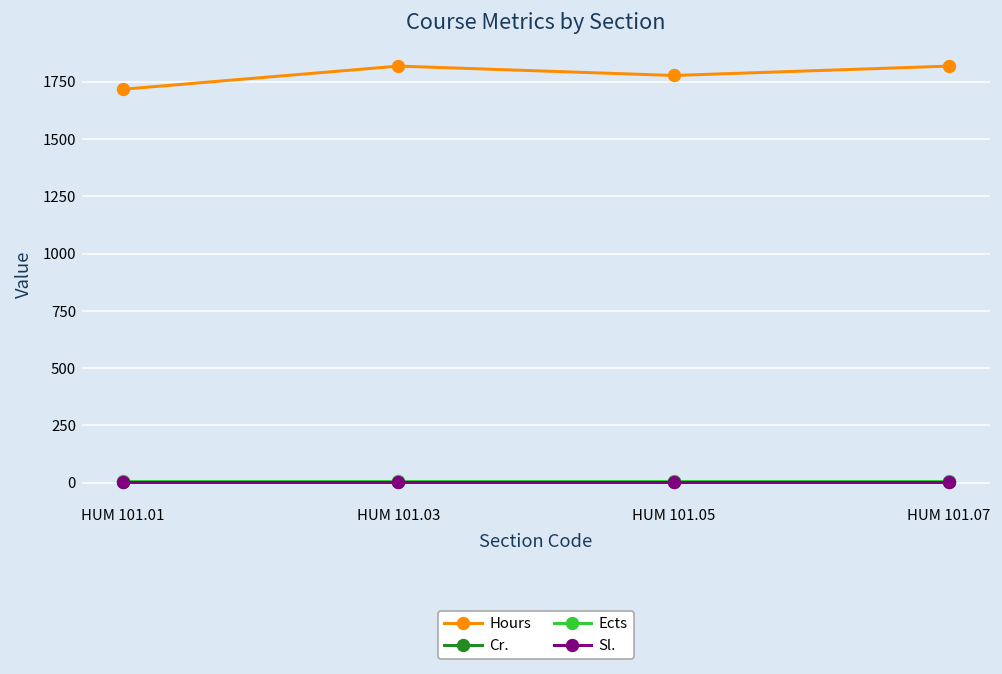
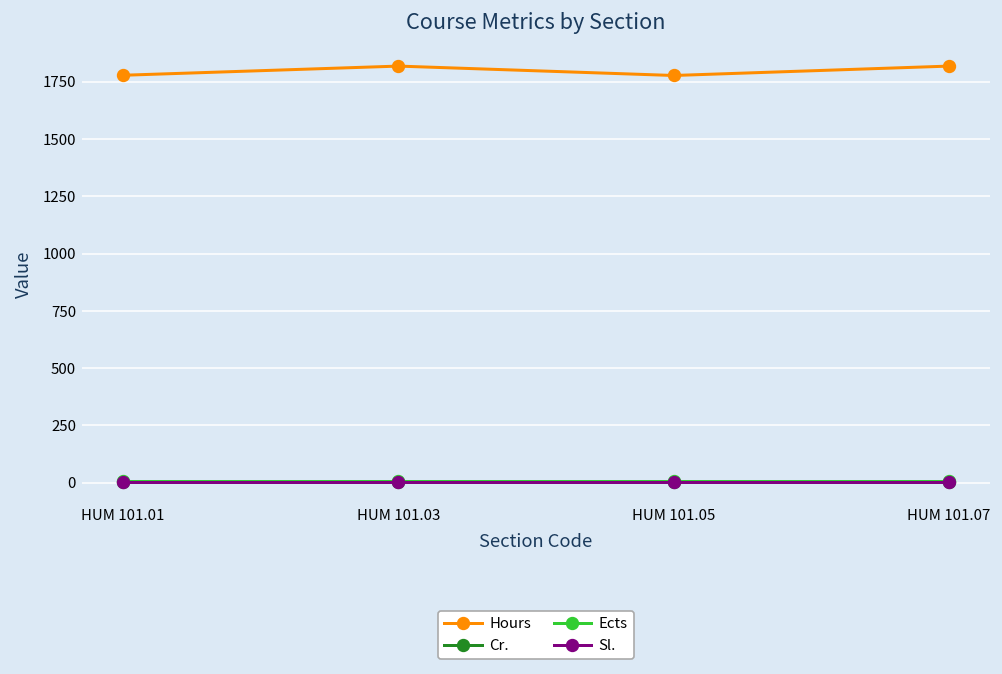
Hours, HUM 101.01: 1720 -> 1780
